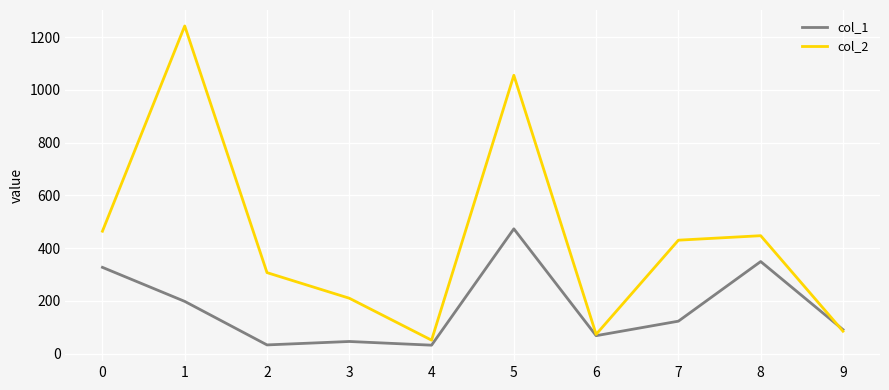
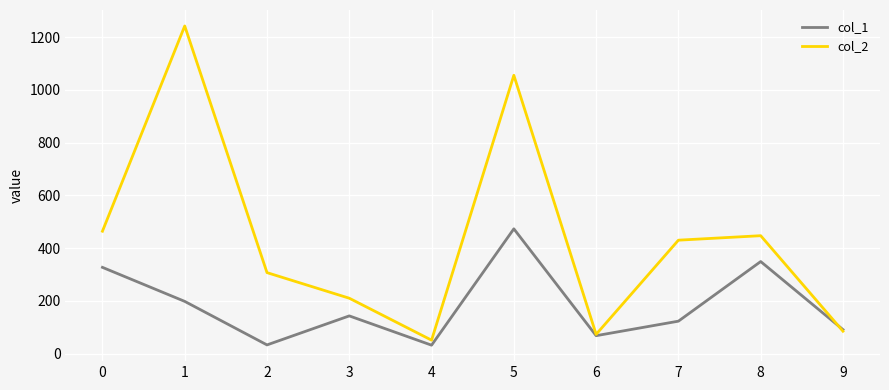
col_1, 3: 50 -> 140
